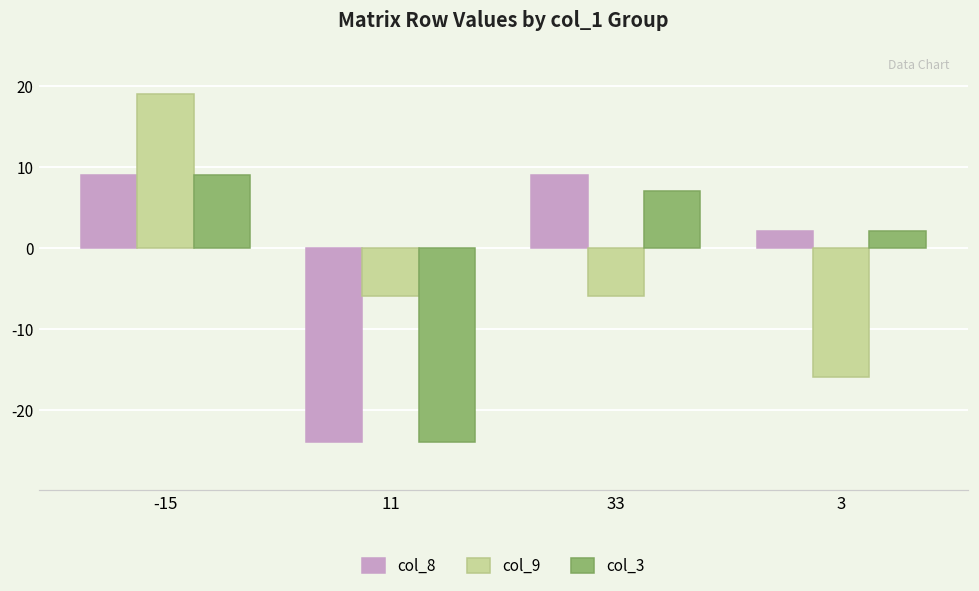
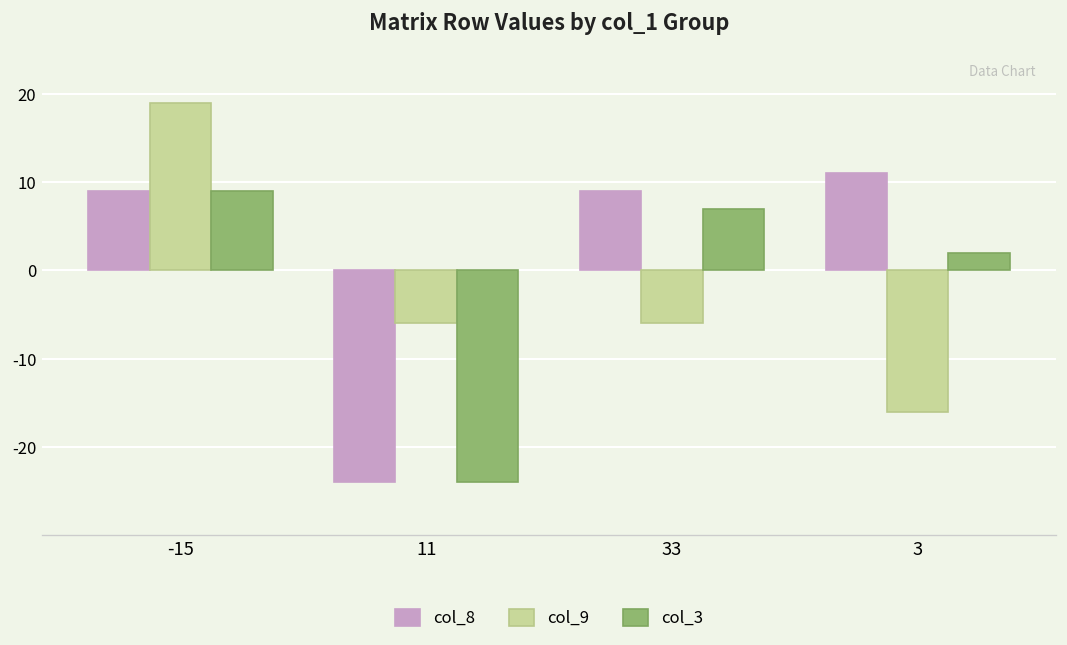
col_8, 3: 2 -> 11
